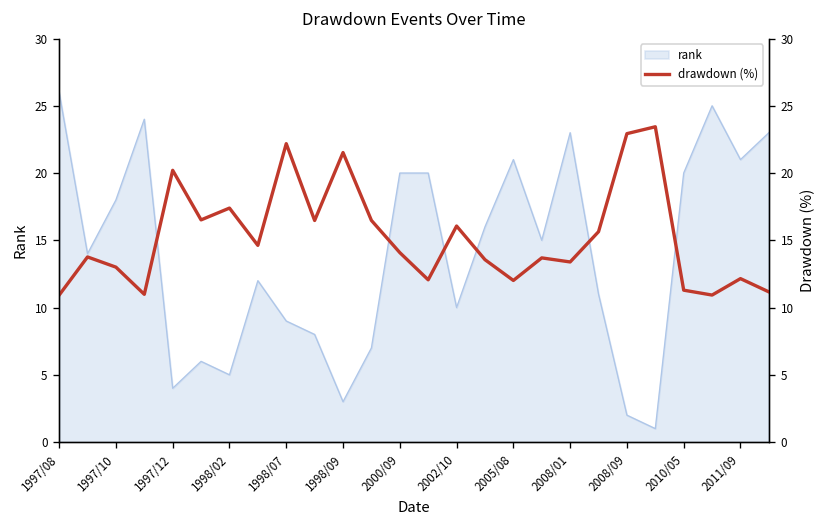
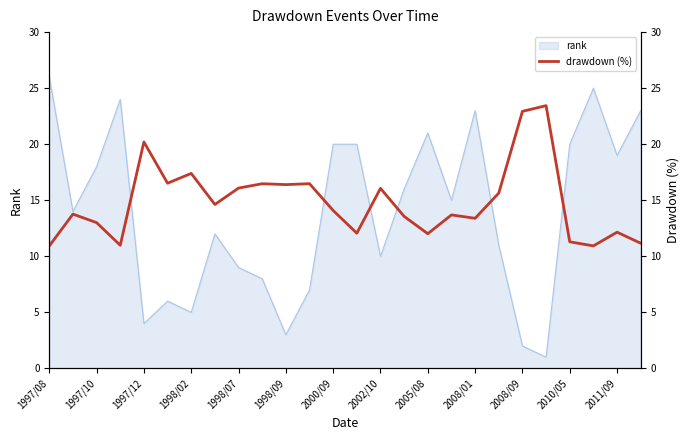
rank, 2011/09: 21 -> 19
drawdown (%), 1998/07: 22.2 -> 16.1
drawdown (%), 1998/09: 21.5 -> 16.4
